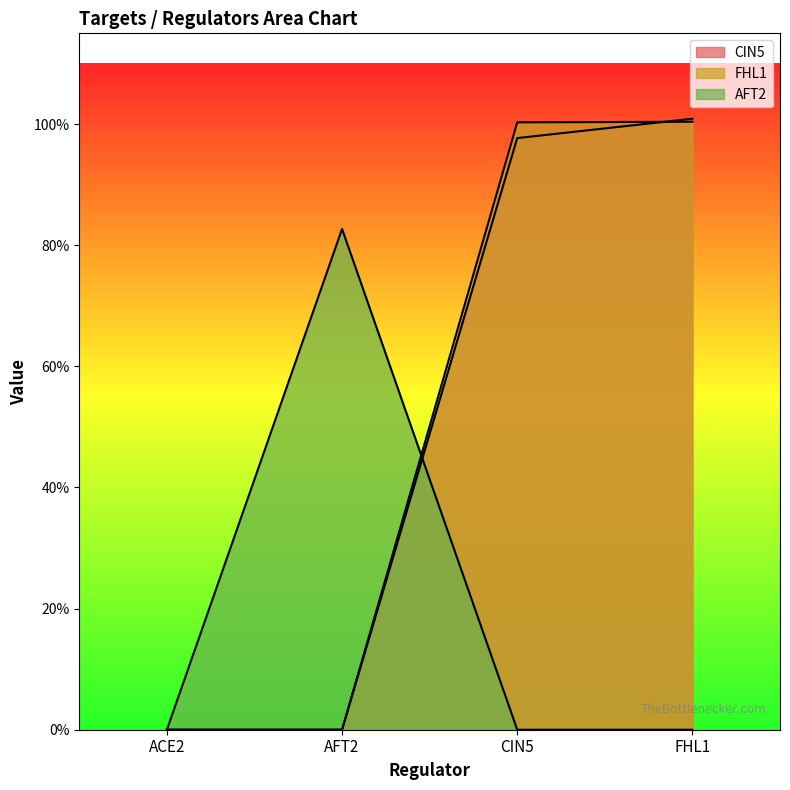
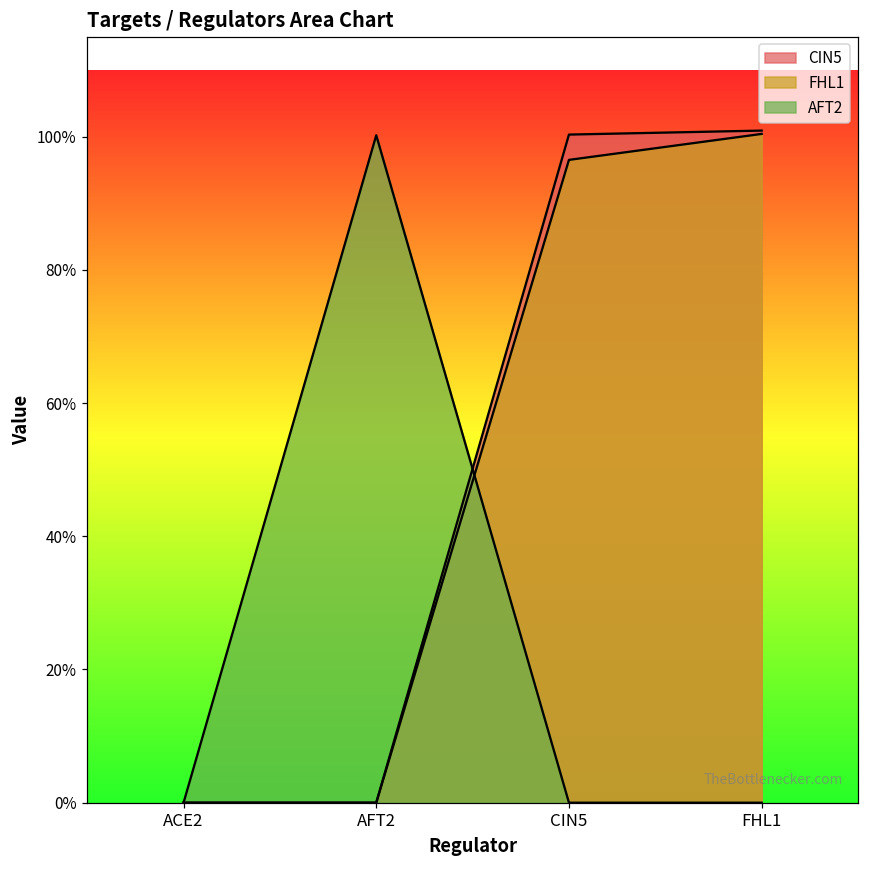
AFT2, AFT2: 83% -> 100%
CIN5, CIN5: 98% -> 100%
FHL1, CIN5: 100% -> 97%
